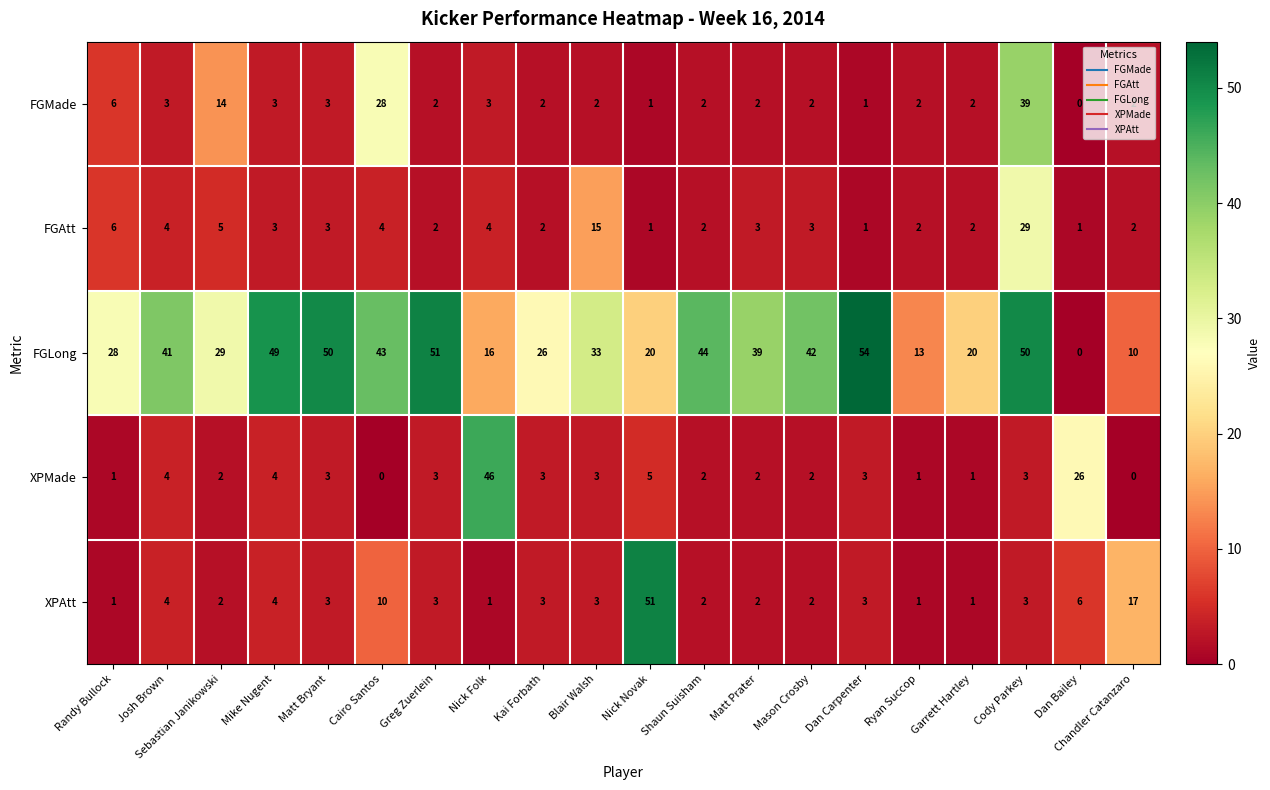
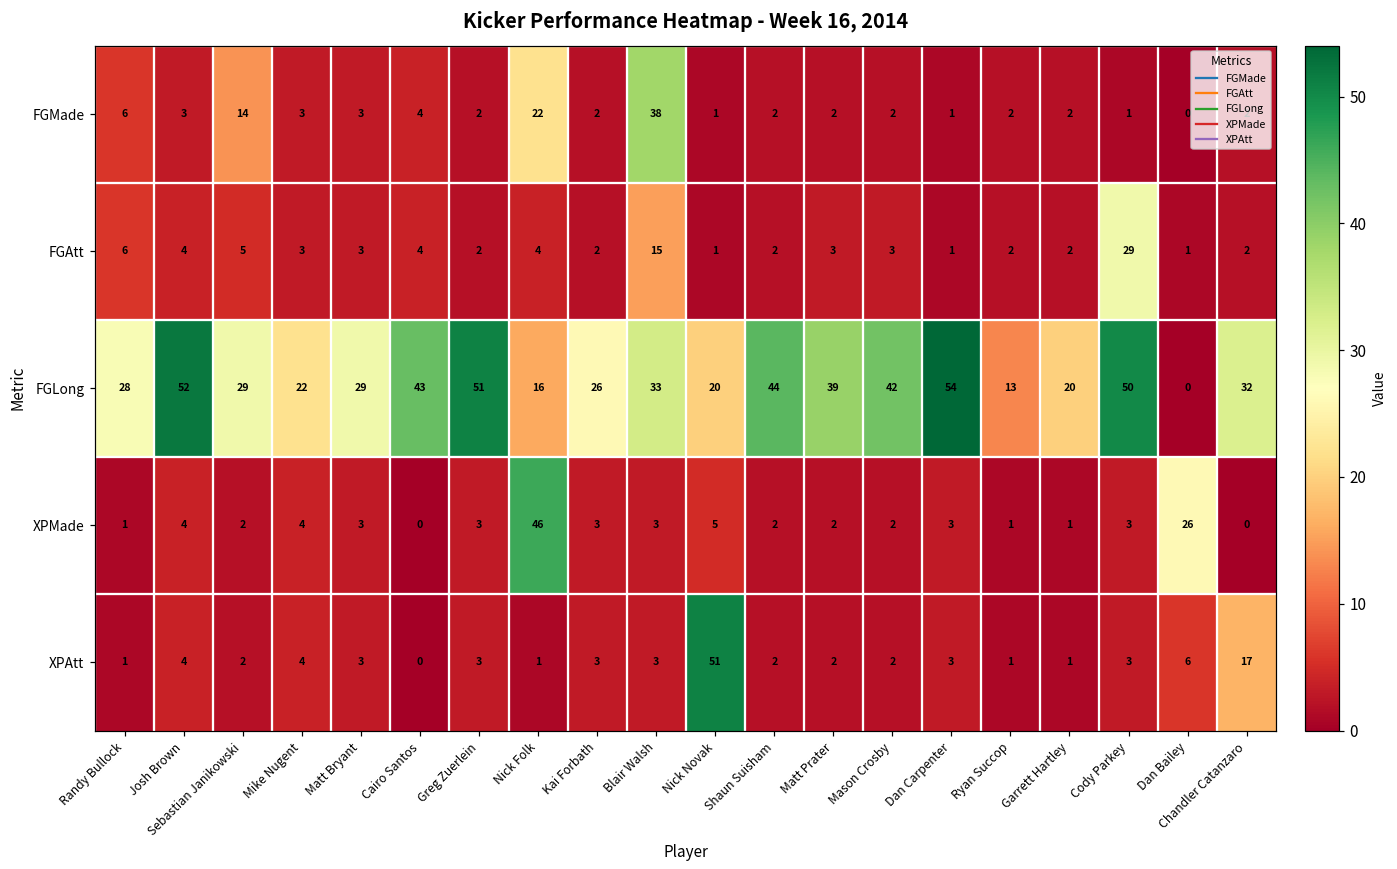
FGMade, Cairo Santos: 28 -> 4
FGMade, Nick Folk: 3 -> 22
FGMade, Blair Walsh: 2 -> 38
FGMade, Cody Parkey: 39 -> 1
FGLong, Josh Brown: 41 -> 52
FGLong, Mike Nugent: 49 -> 22
FGLong, Matt Bryant: 50 -> 29
FGLong, Chandler Catanzaro: 10 -> 32
XPAtt, Cairo Santos: 10 -> 0
